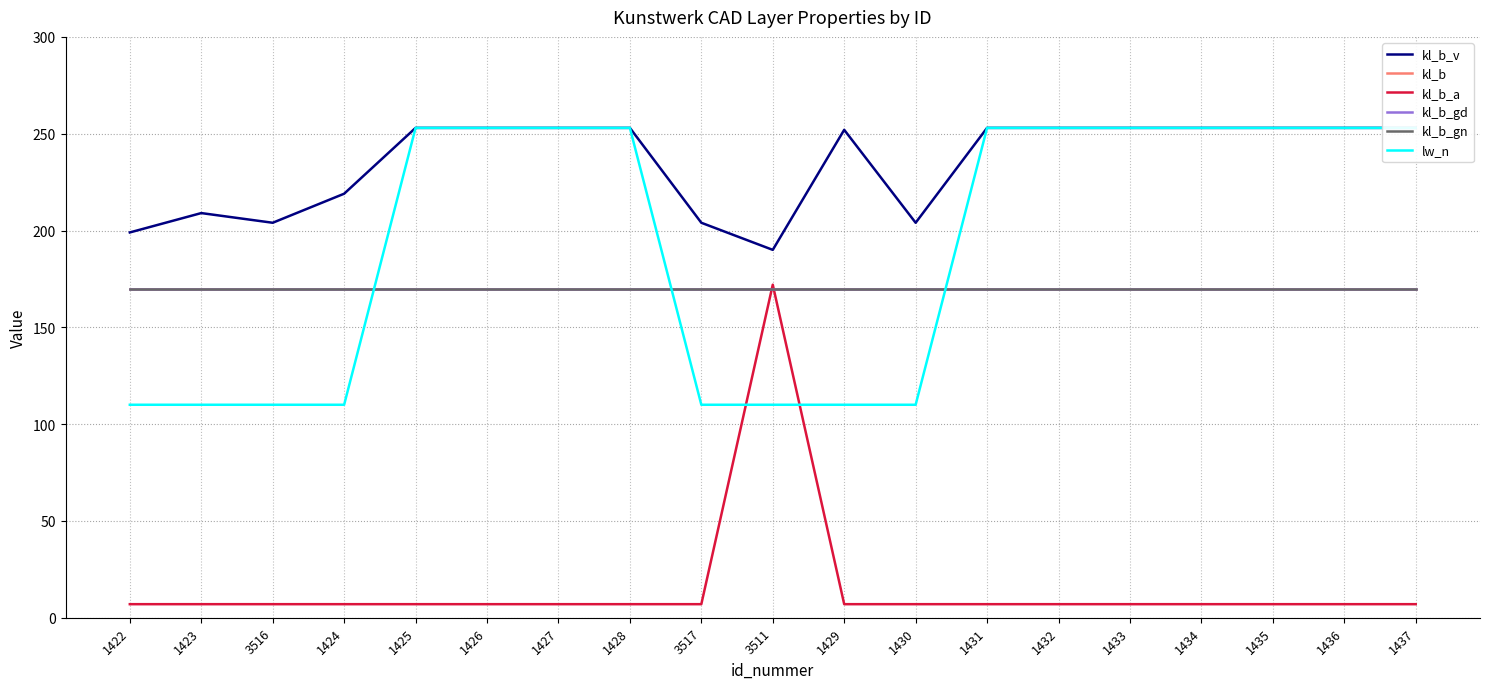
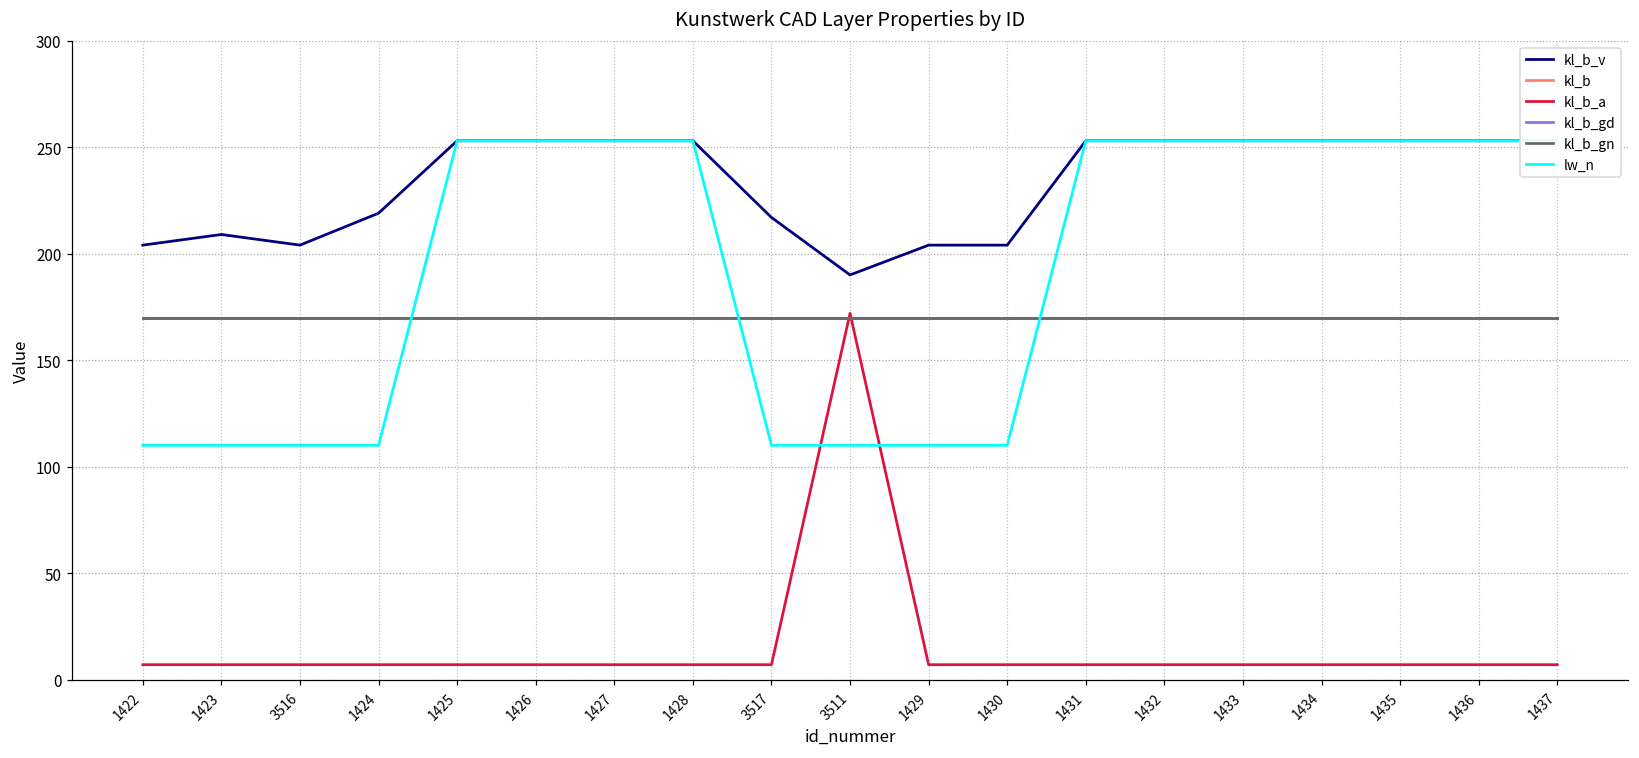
kl_b_v, 1422: 199 -> 204
kl_b_v, 3517: 204 -> 217
kl_b_v, 1429: 252 -> 204
